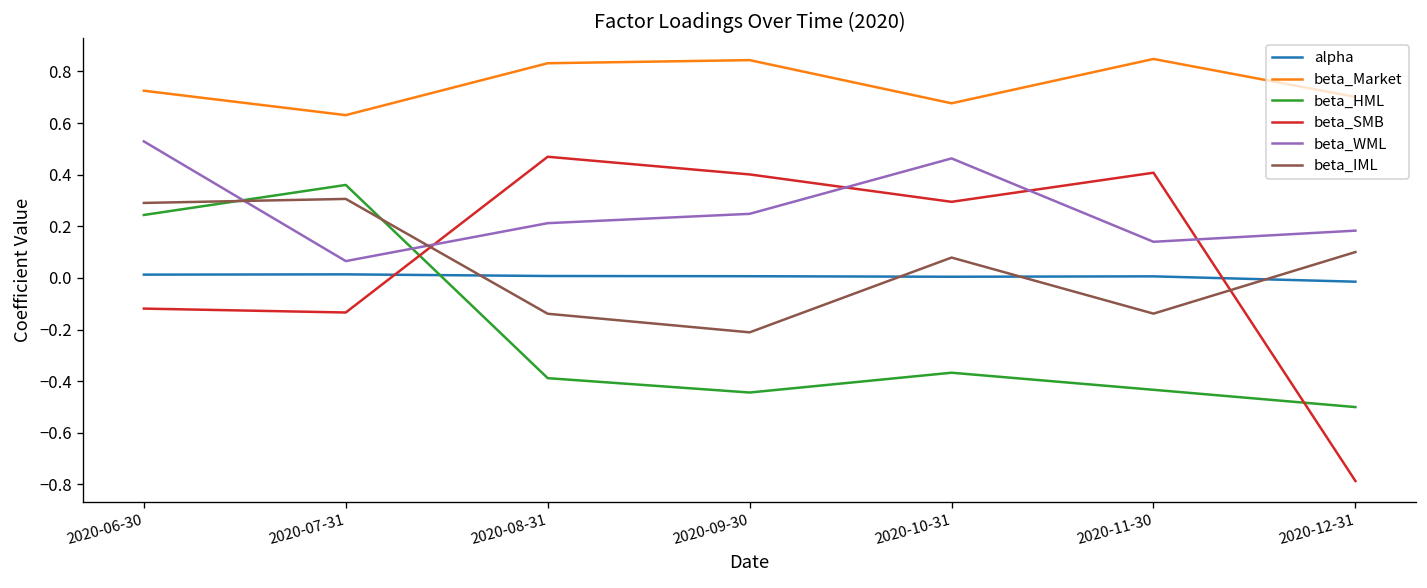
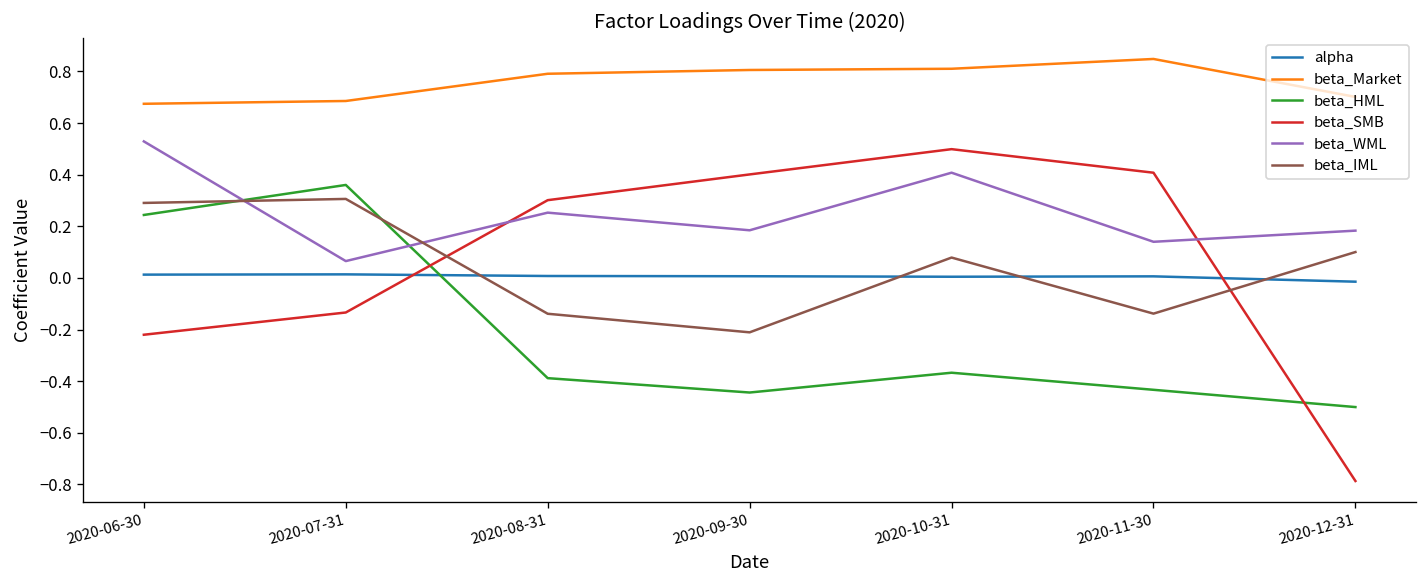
beta_Market, 2020-06-30: 0.73 -> 0.67
beta_SMB, 2020-06-30: -0.12 -> -0.22
beta_Market, 2020-07-31: 0.63 -> 0.69
beta_Market, 2020-08-31: 0.83 -> 0.79
beta_SMB, 2020-08-31: 0.47 -> 0.30
beta_WML, 2020-08-31: 0.21 -> 0.25
beta_Market, 2020-09-30: 0.84 -> 0.81
beta_WML, 2020-09-30: 0.25 -> 0.18
beta_Market, 2020-10-31: 0.68 -> 0.81
beta_SMB, 2020-10-31: 0.30 -> 0.50
beta_WML, 2020-10-31: 0.46 -> 0.41
